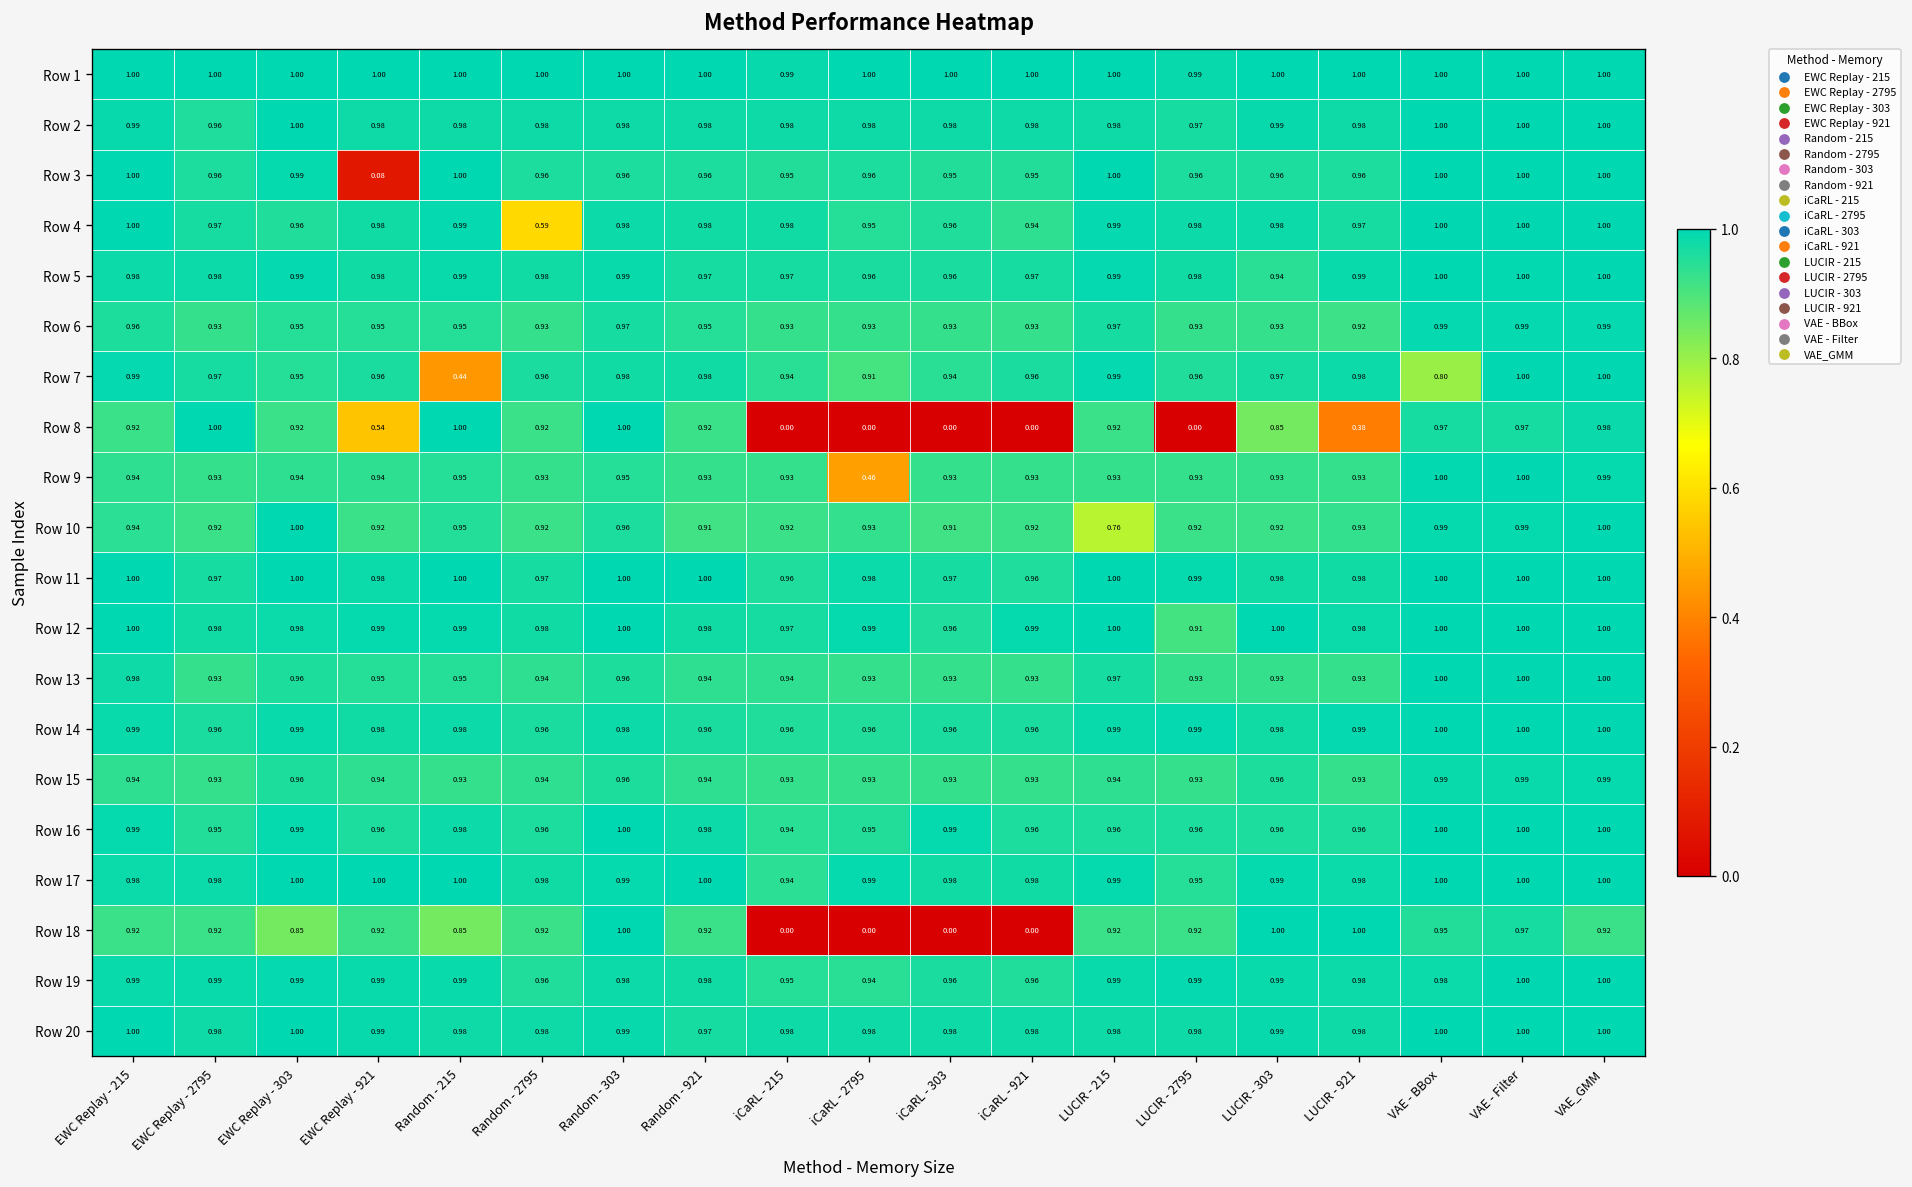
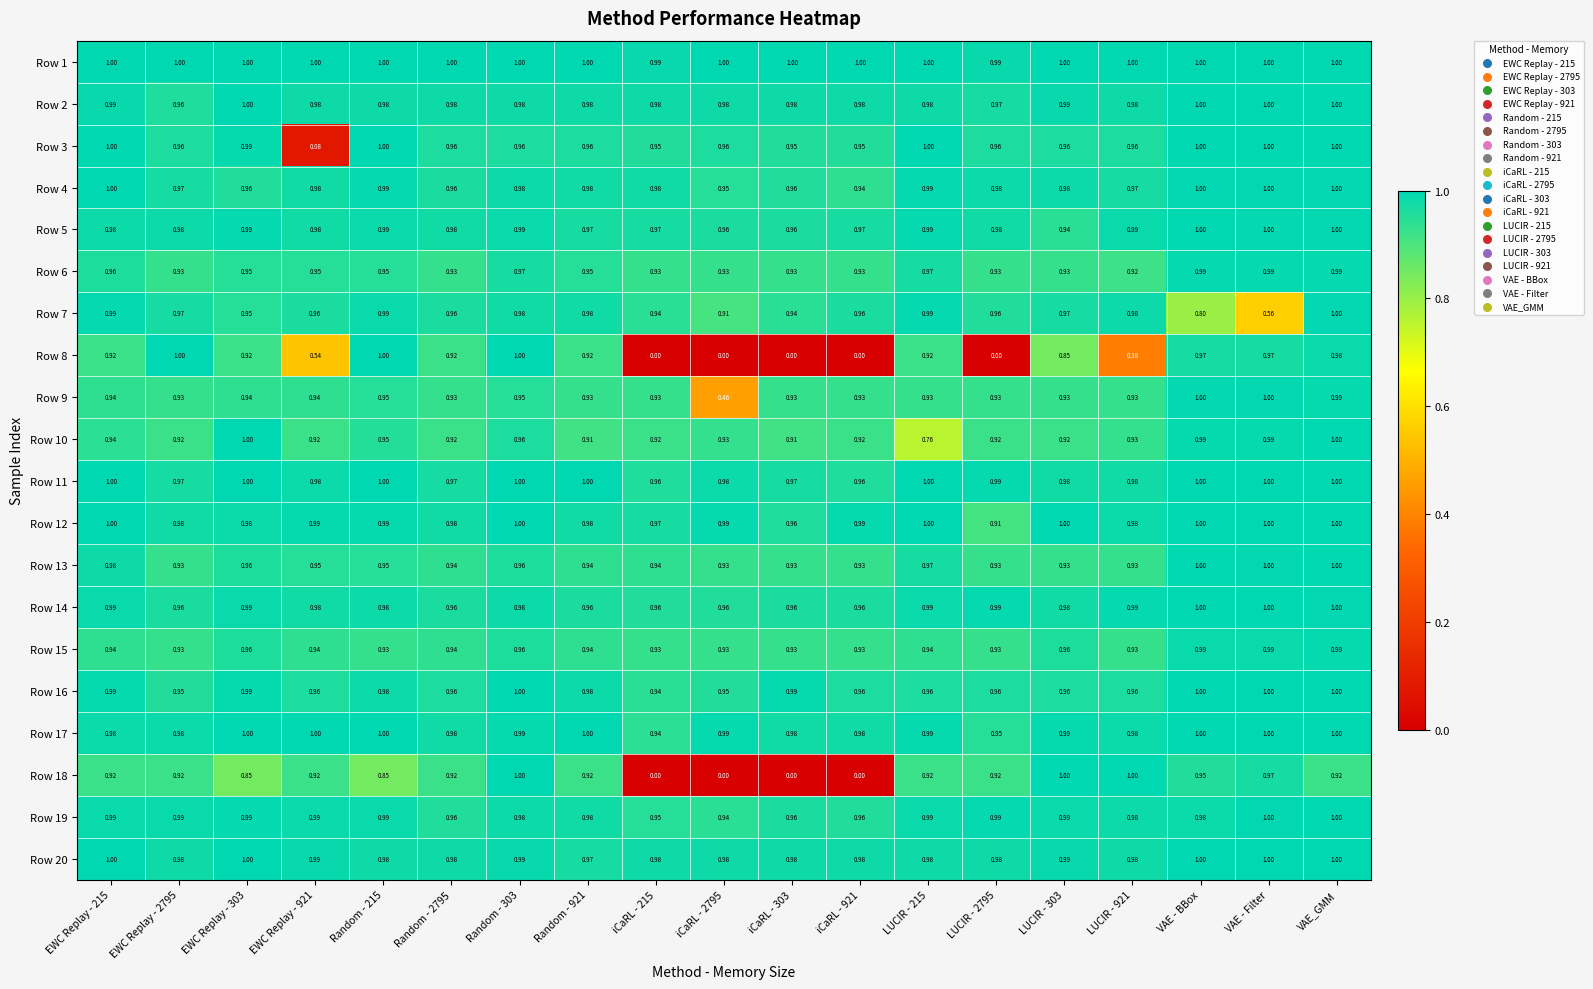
Row 4, Random - 2795: 0.59 -> 0.96
Row 7, Random - 215: 0.44 -> 0.99
Row 7, VAE - Filter: 1.00 -> 0.56
